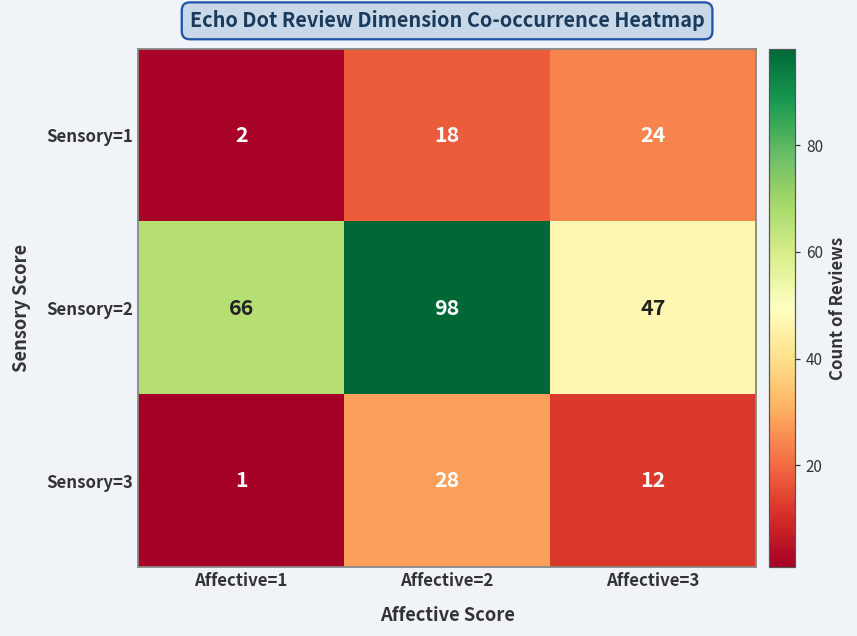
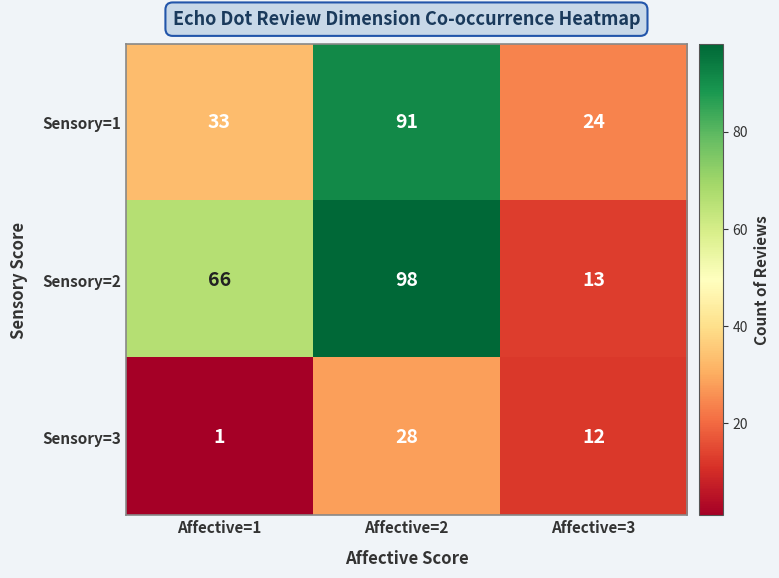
Sensory=1, Affective=1: 2 -> 33
Sensory=1, Affective=2: 18 -> 91
Sensory=2, Affective=3: 47 -> 13
